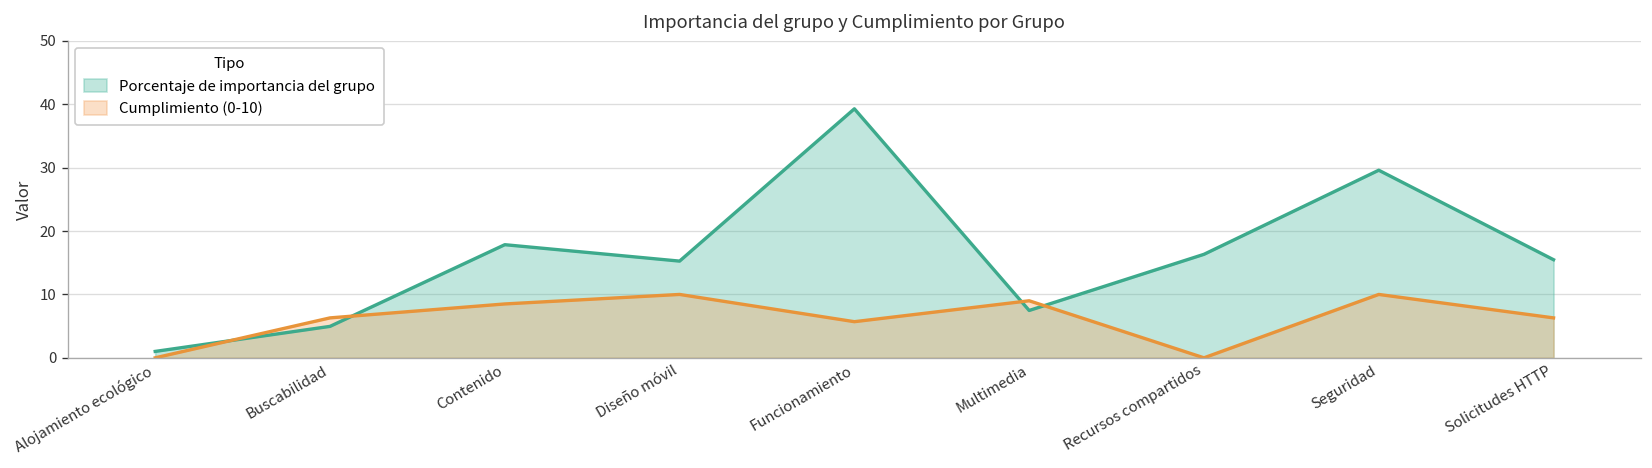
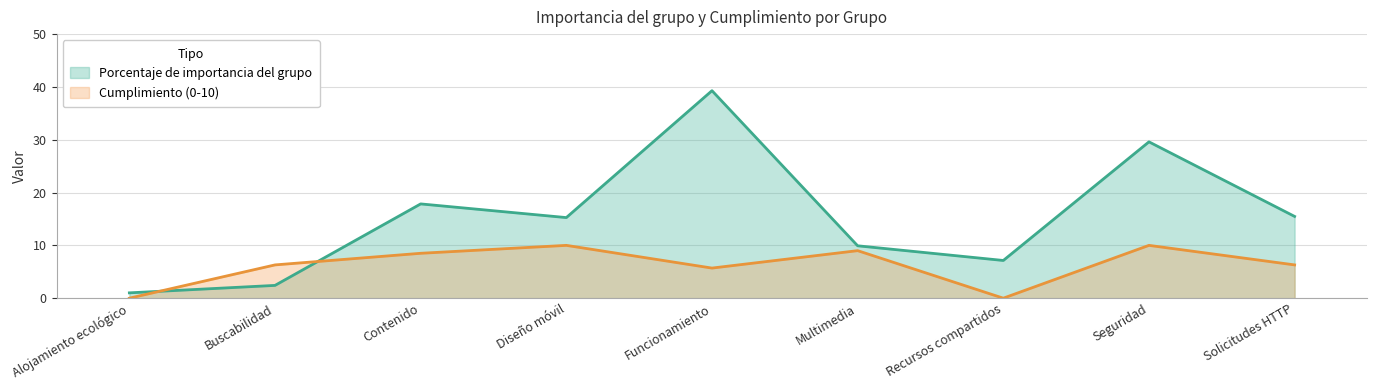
Porcentaje de importancia del grupo, Buscabilidad: 5 -> 2
Porcentaje de importancia del grupo, Multimedia: 7 -> 10
Porcentaje de importancia del grupo, Recursos compartidos: 16 -> 7
